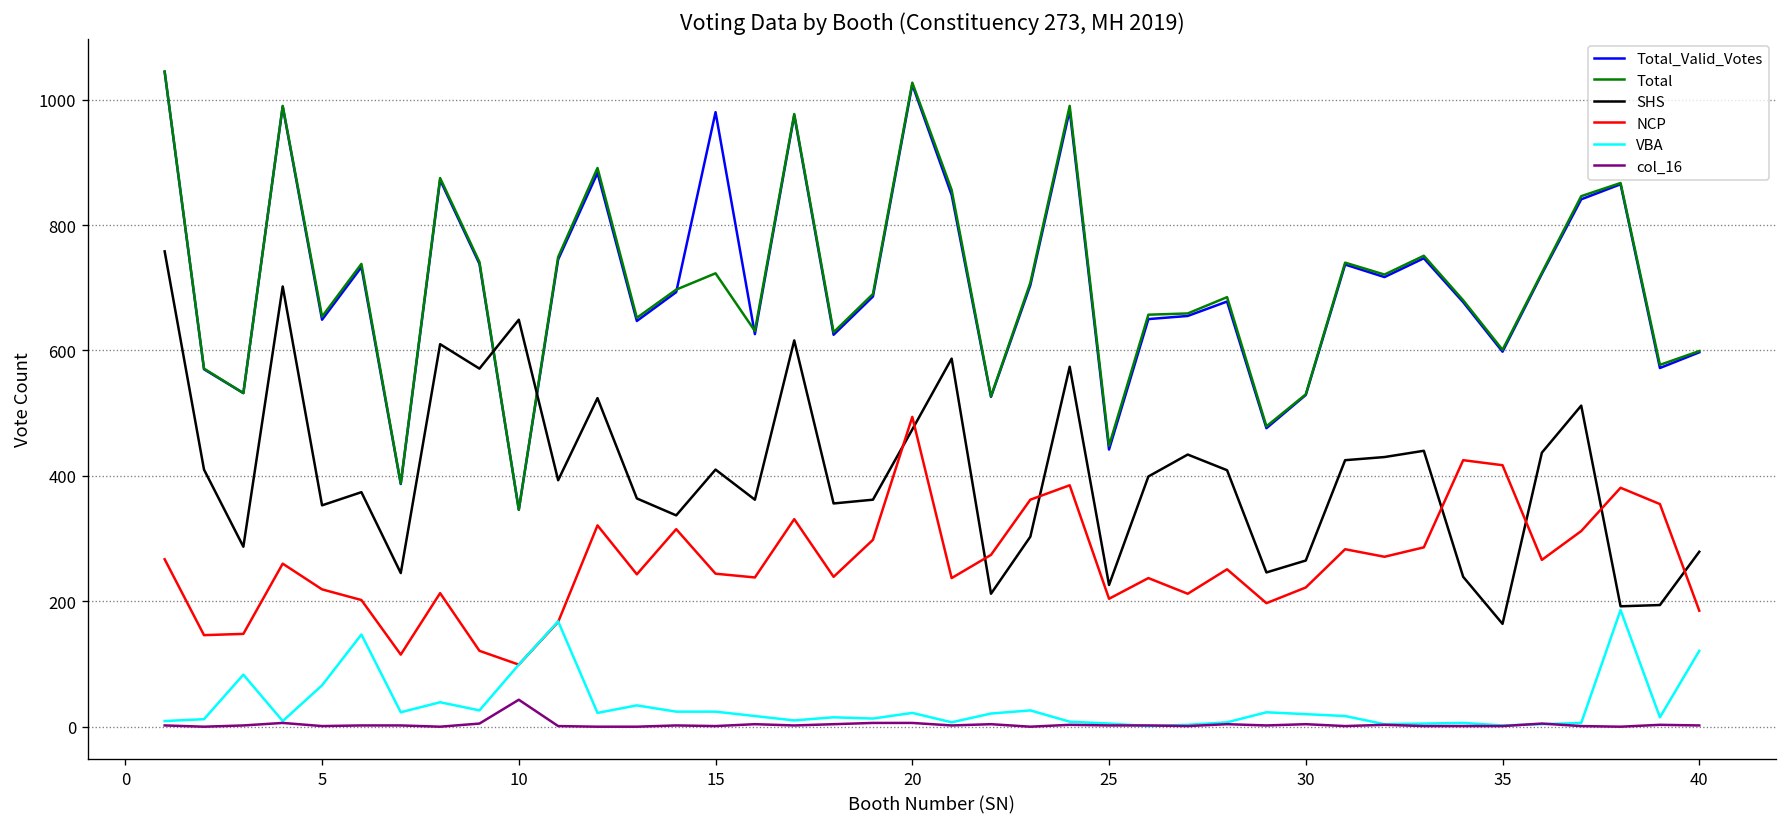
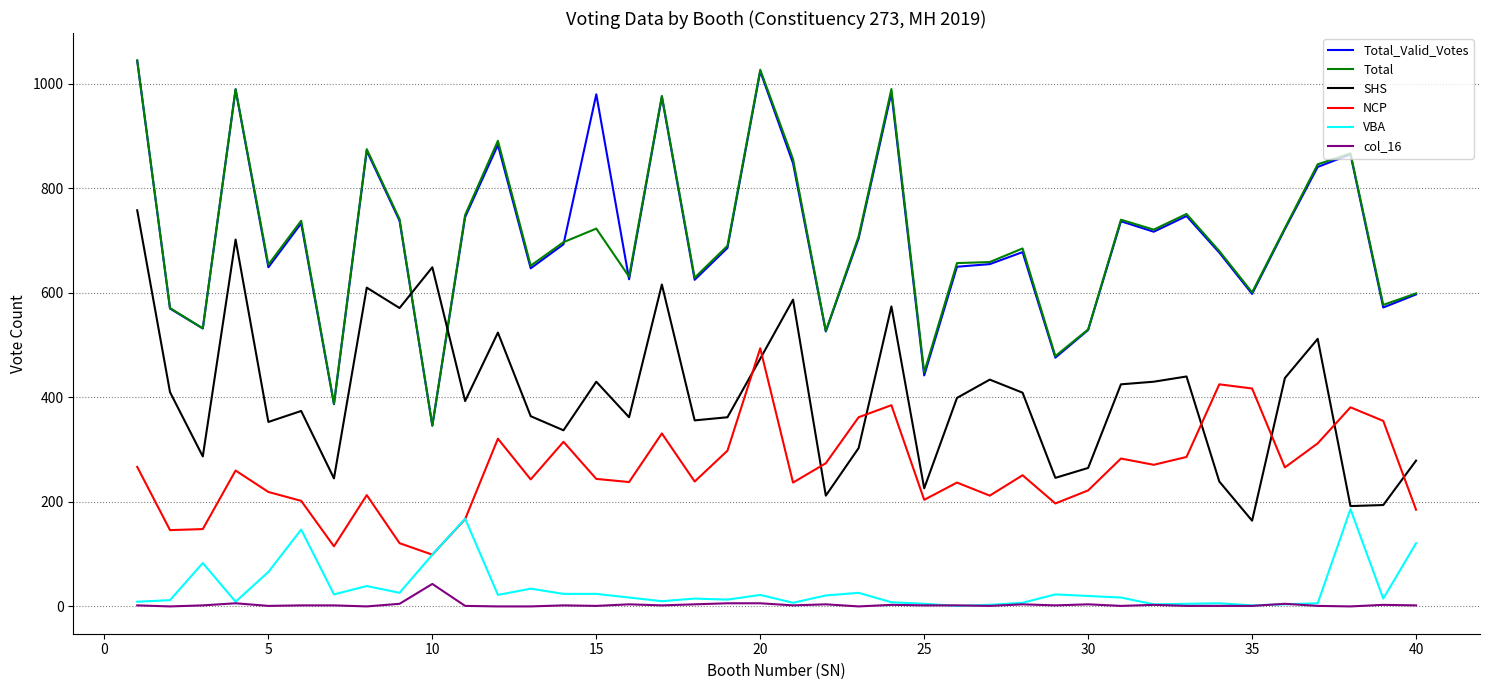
SHS, 15: 410 -> 430
